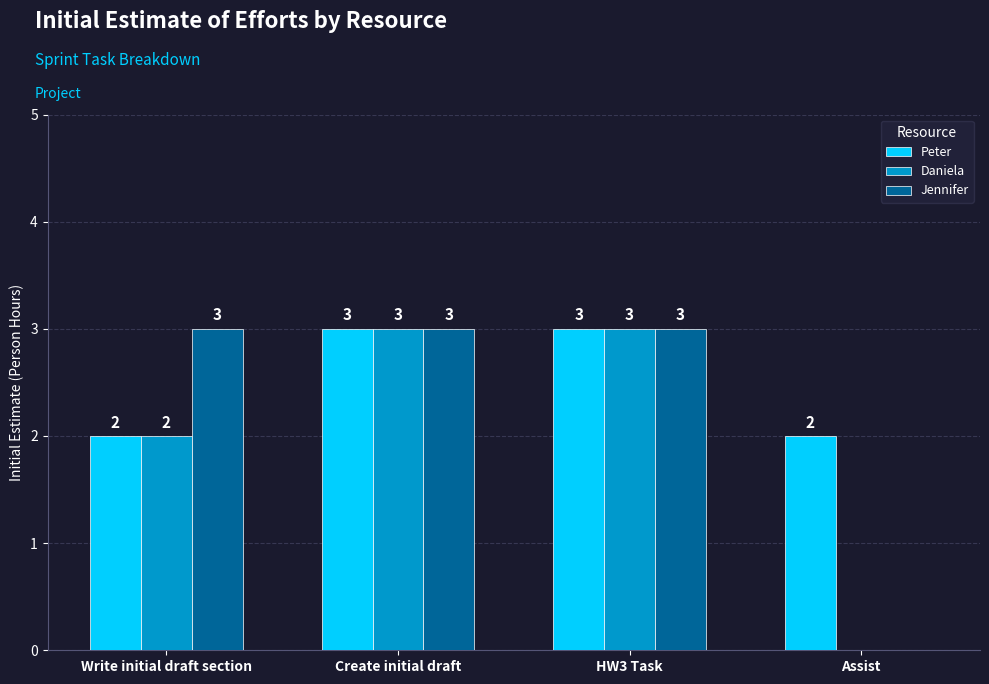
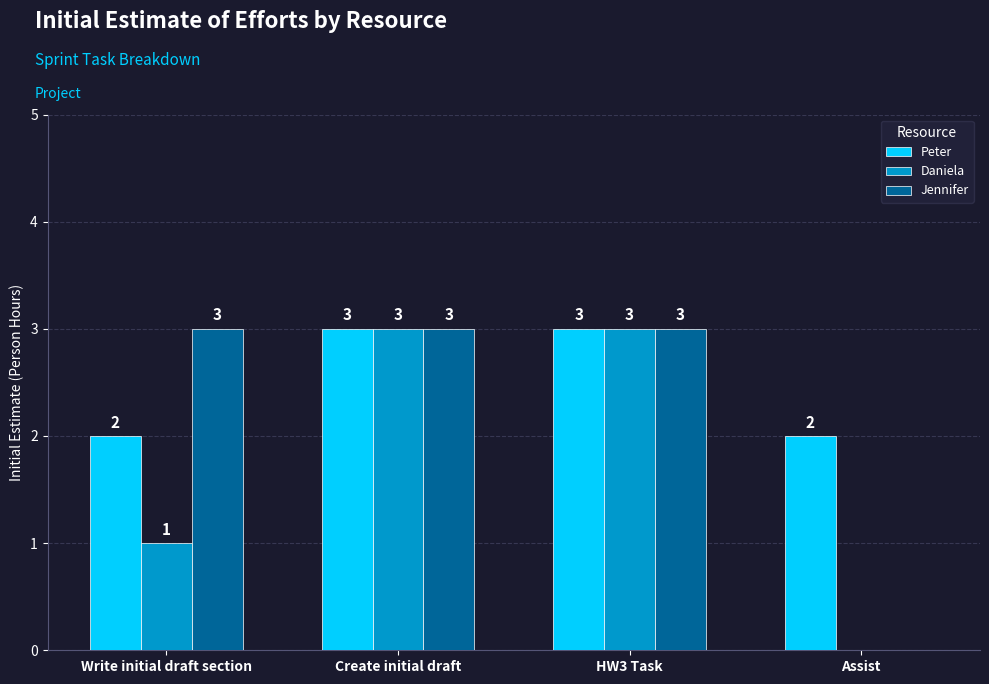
Daniela, Write initial draft section: 2 -> 1
